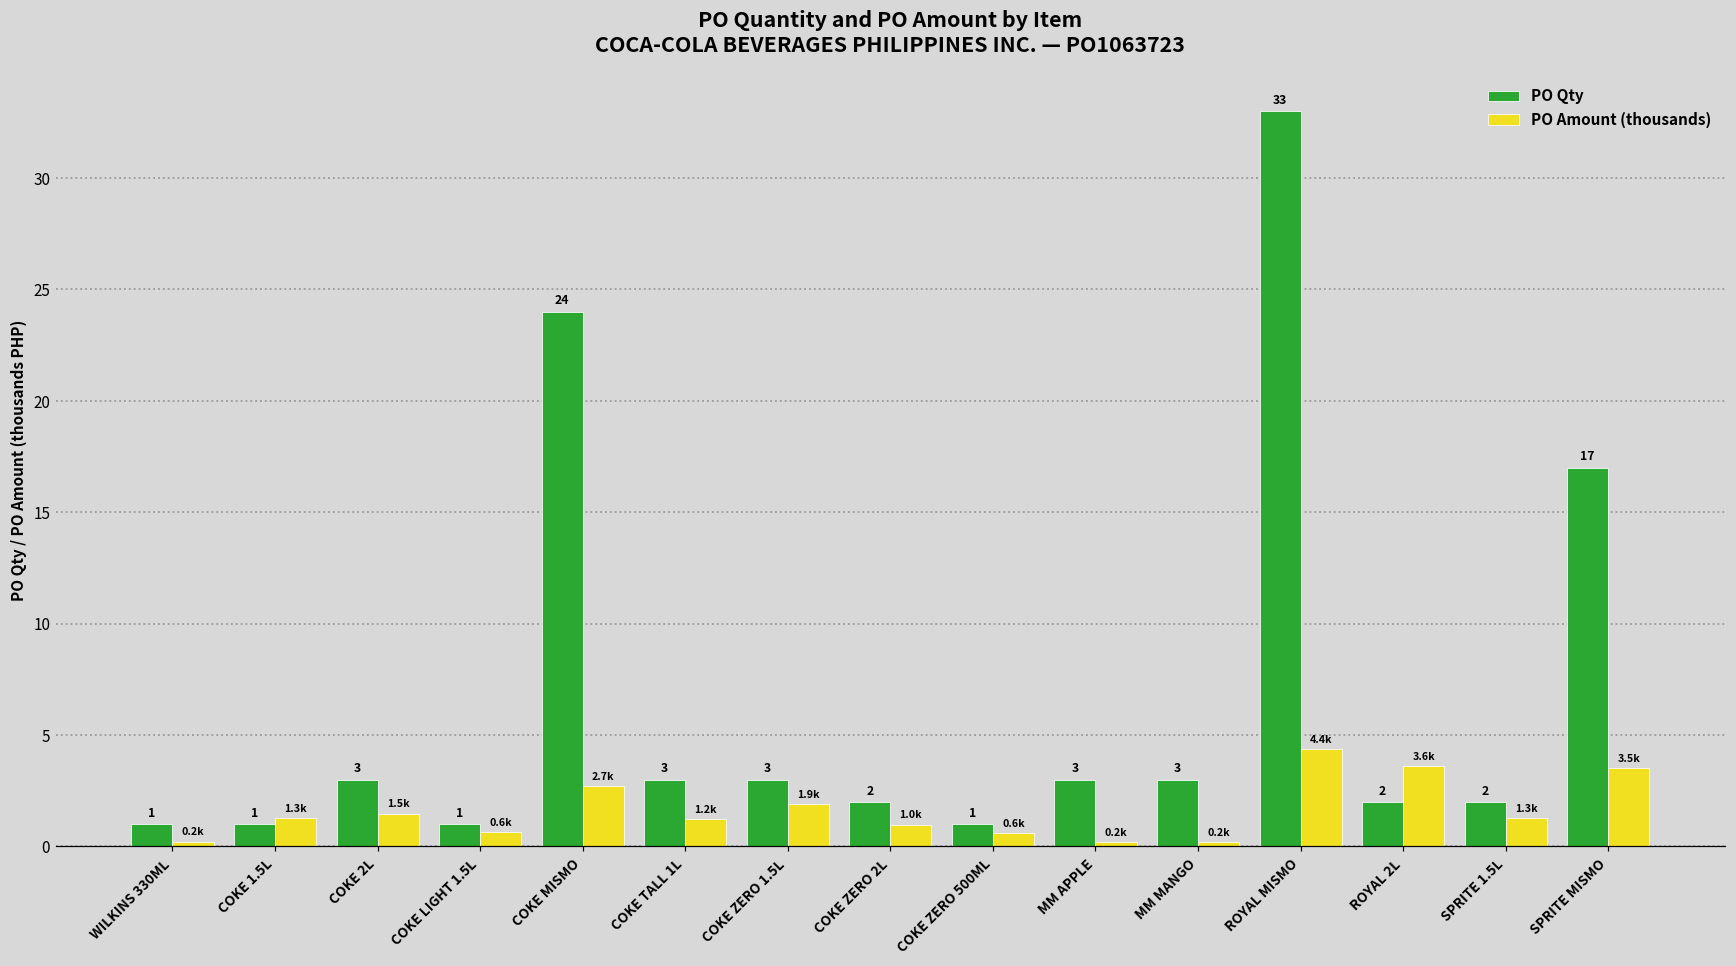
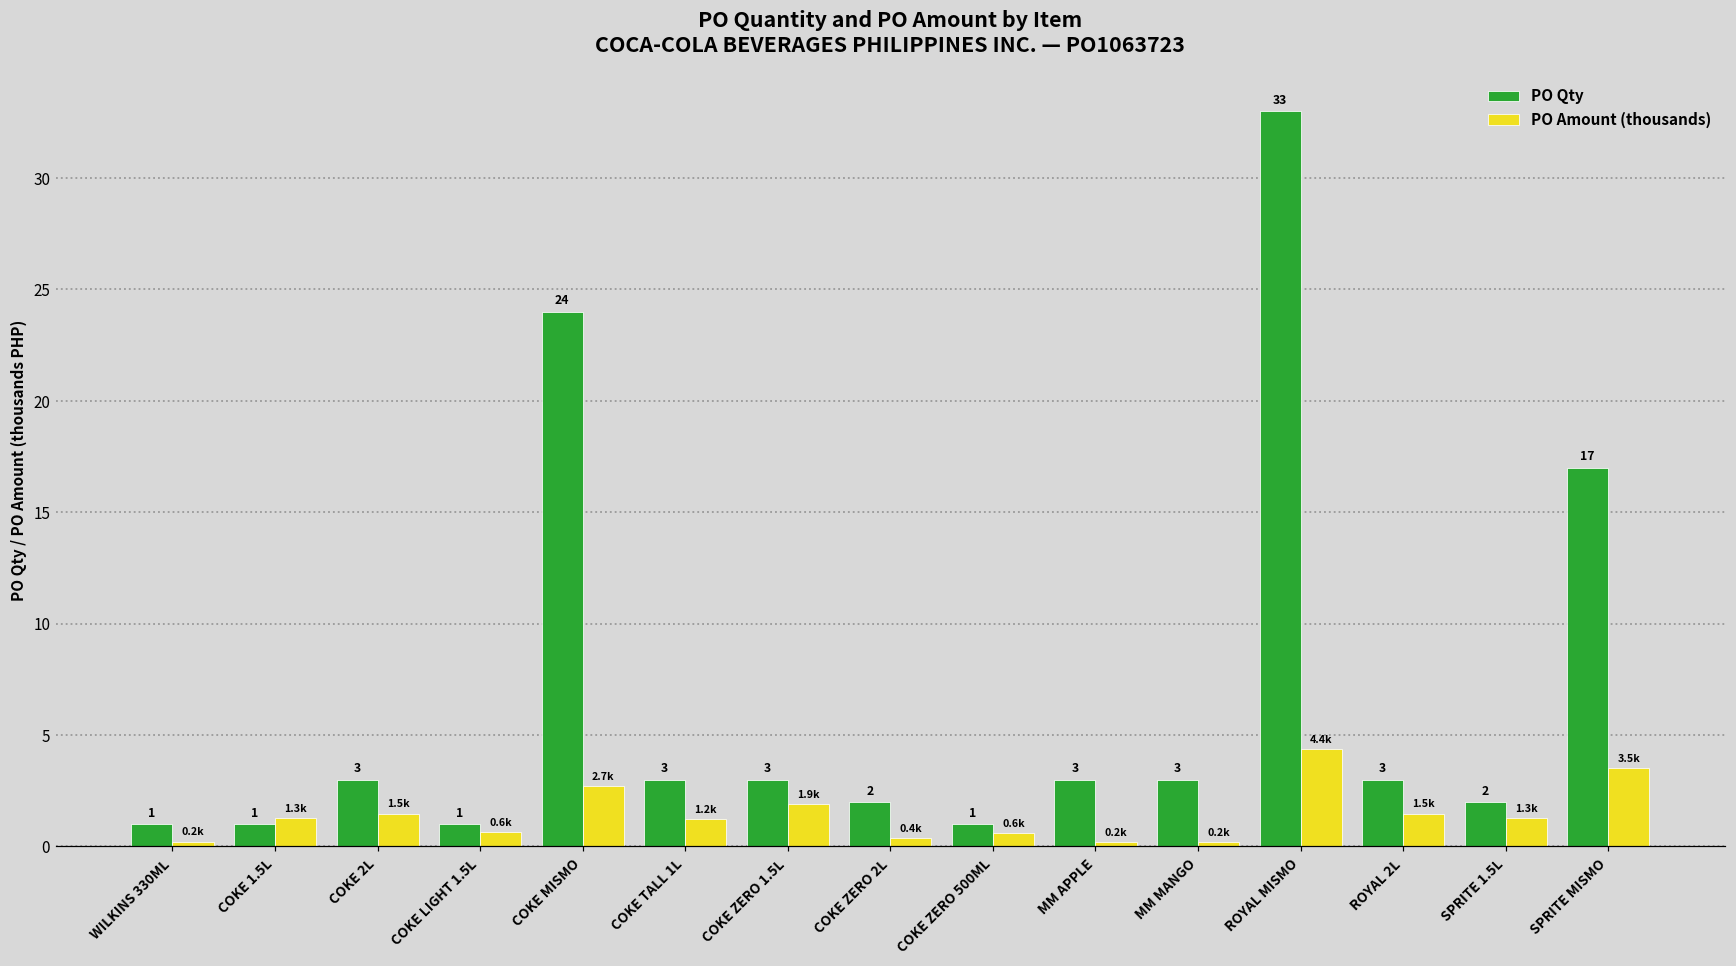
PO Amount (thousands), COKE ZERO 2L: 1.0k -> 0.4k
PO Qty, ROYAL 2L: 2 -> 3
PO Amount (thousands), ROYAL 2L: 3.6k -> 1.5k
